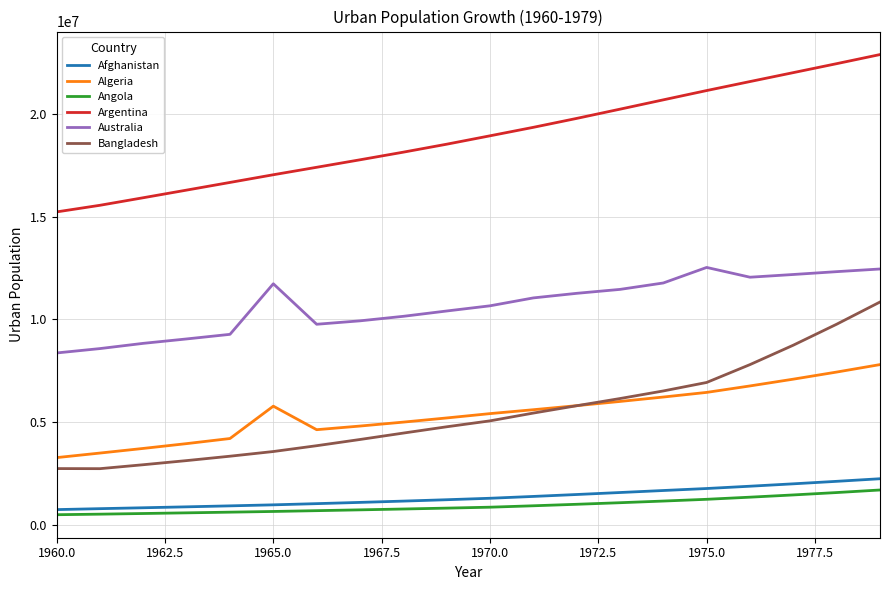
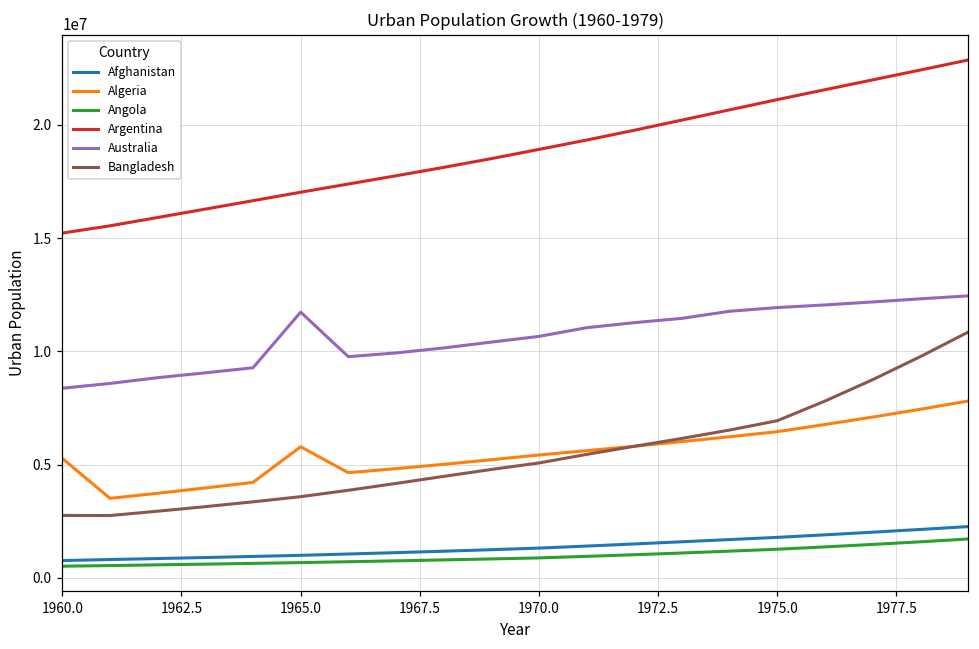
Algeria, 1960.0: 3300000 -> 5300000
Australia, 1975.0: 12500000 -> 11900000
